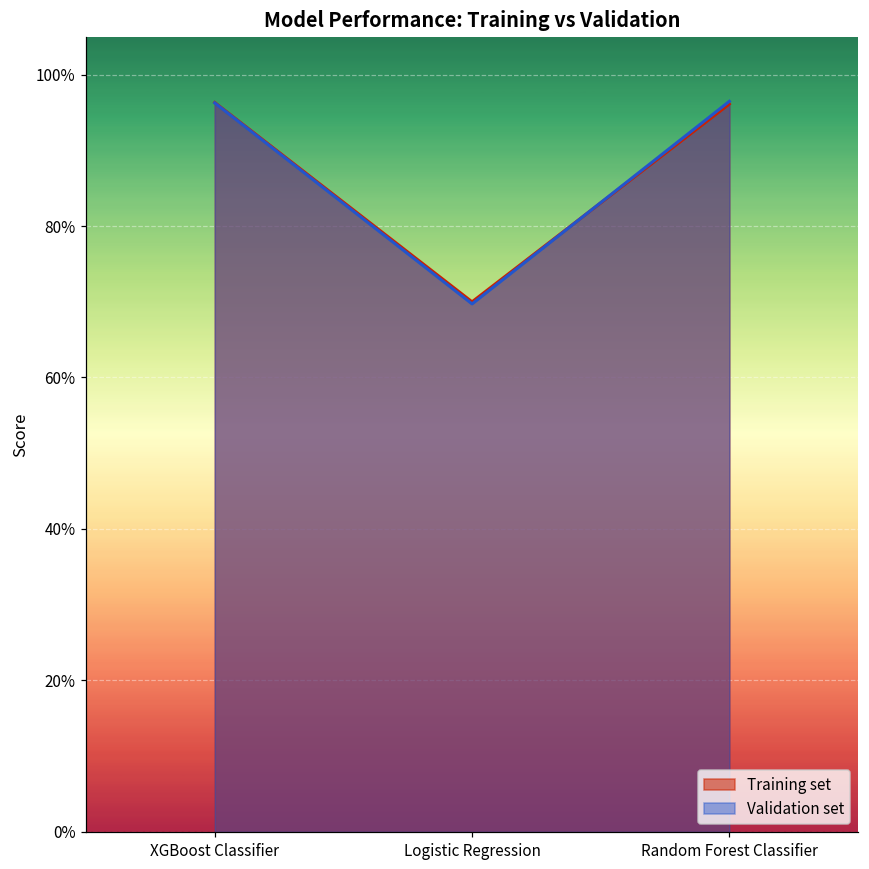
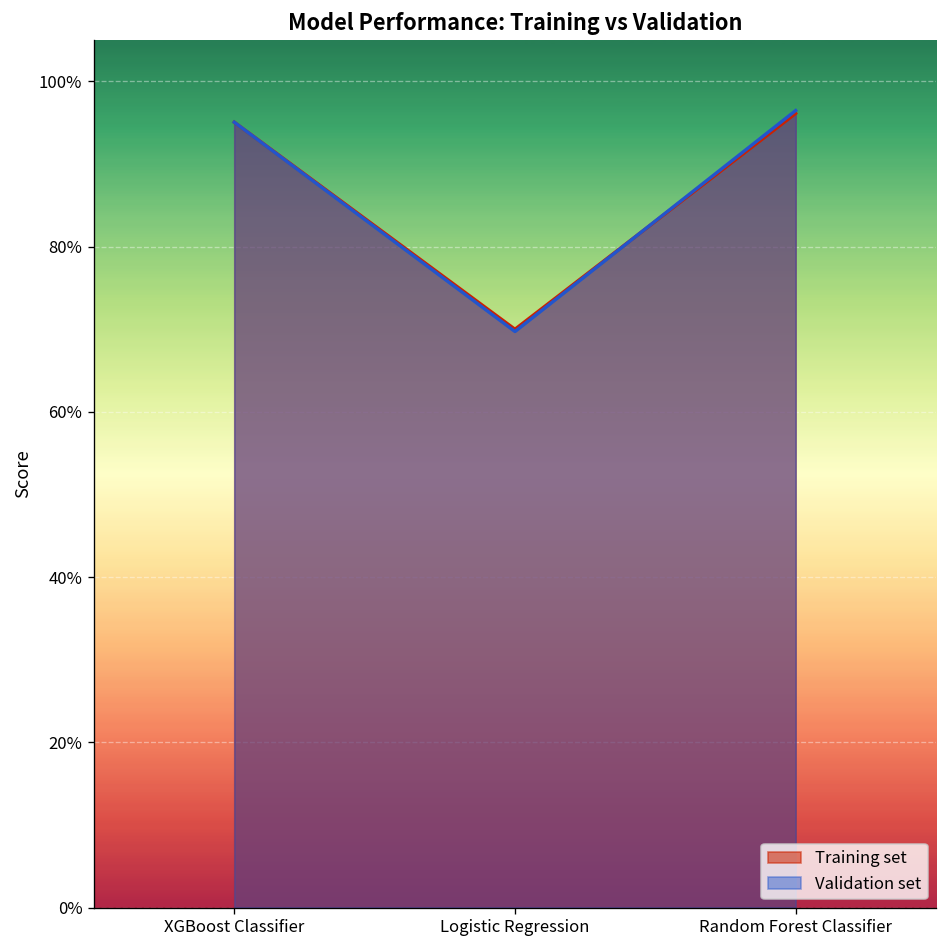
Training set, XGBoost Classifier: 96% -> 95%
Validation set, XGBoost Classifier: 96% -> 95%
